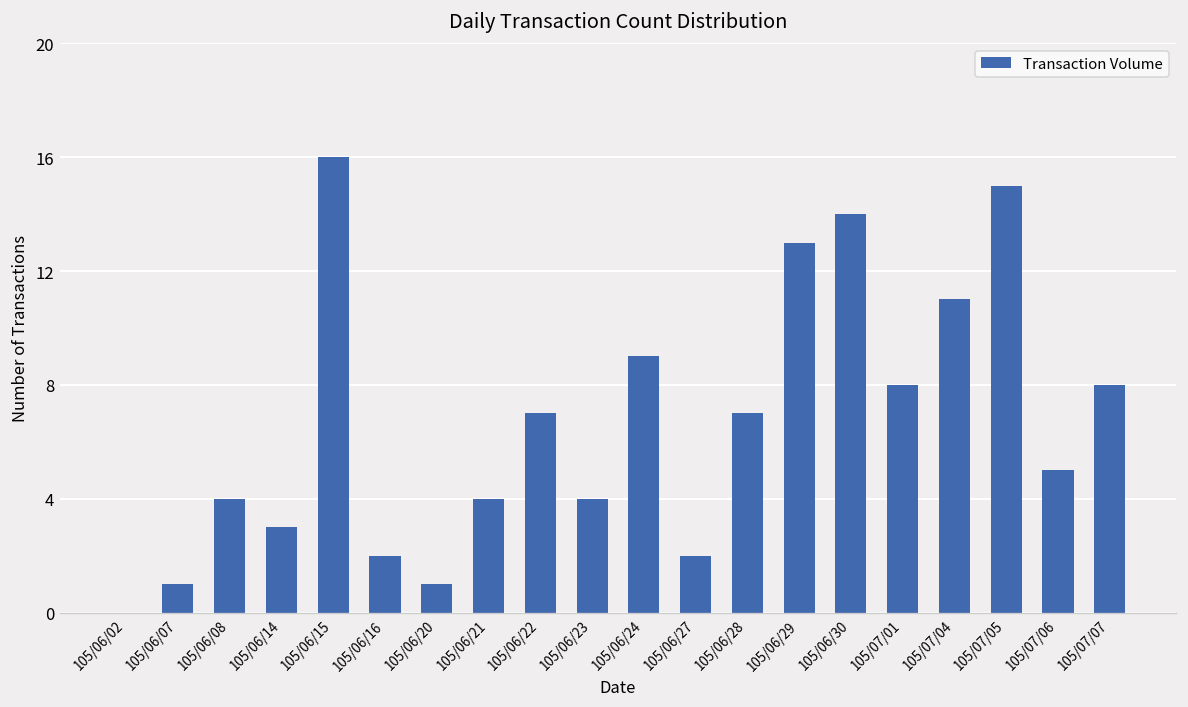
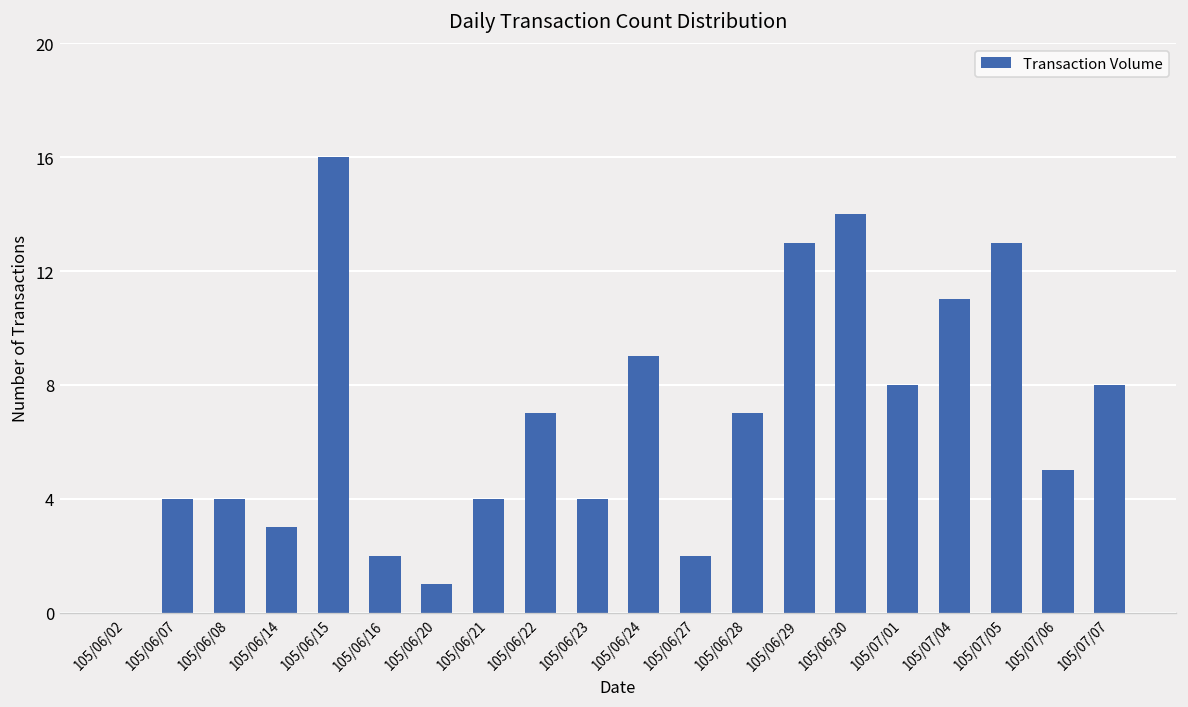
105/06/07: 1 -> 4
105/07/05: 15 -> 13
